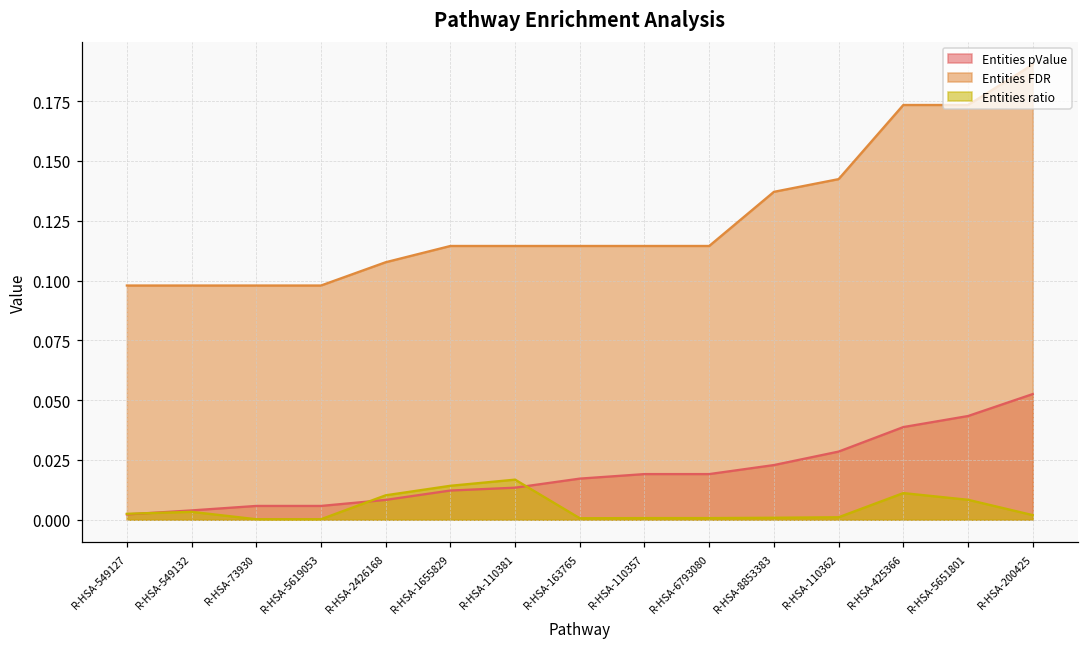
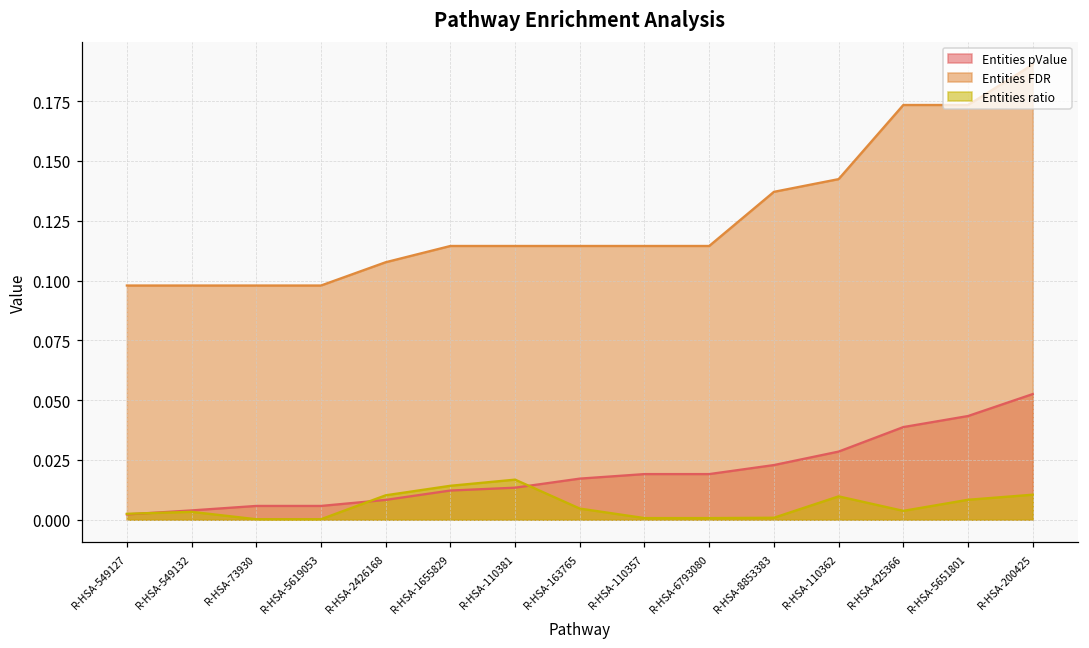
Entities ratio, R-HSA-163765: 0.001 -> 0.005
Entities ratio, R-HSA-110362: 0.001 -> 0.010
Entities ratio, R-HSA-425366: 0.011 -> 0.004
Entities ratio, R-HSA-200425: 0.002 -> 0.010
